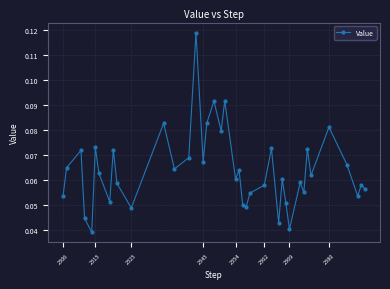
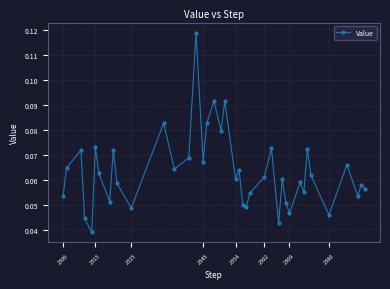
2362: 0.058 -> 0.061
2369: 0.040 -> 0.047
2380: 0.081 -> 0.046
